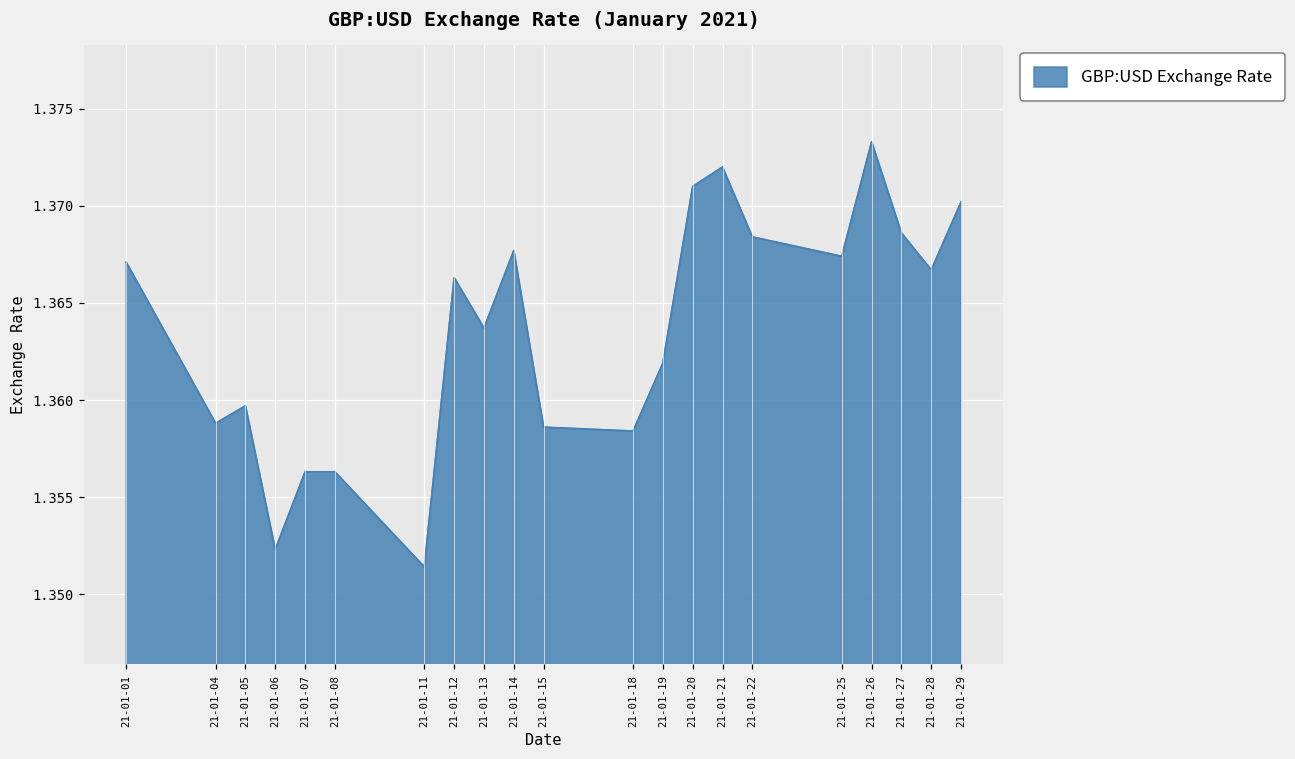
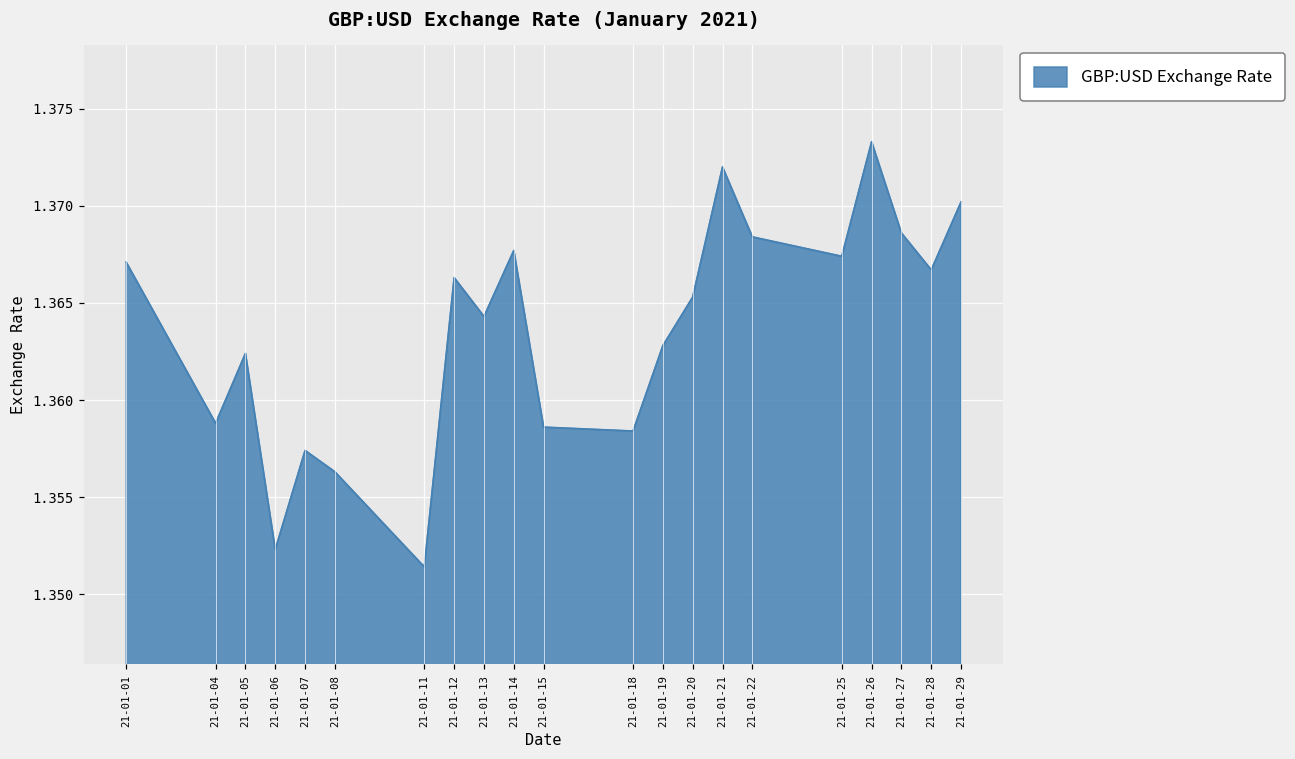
21-01-05: 1.3597 -> 1.3624
21-01-07: 1.3563 -> 1.3574
21-01-13: 1.3637 -> 1.3643
21-01-19: 1.3619 -> 1.3628
21-01-20: 1.3710 -> 1.3653
